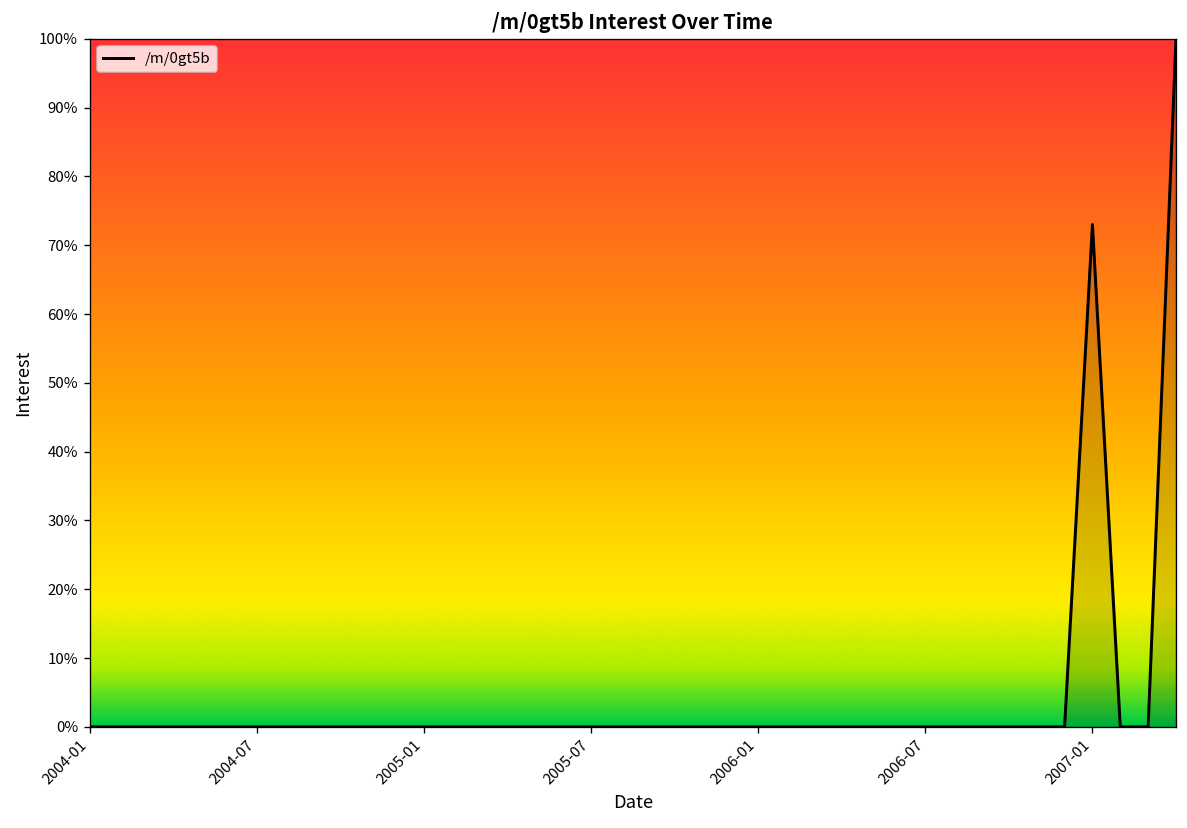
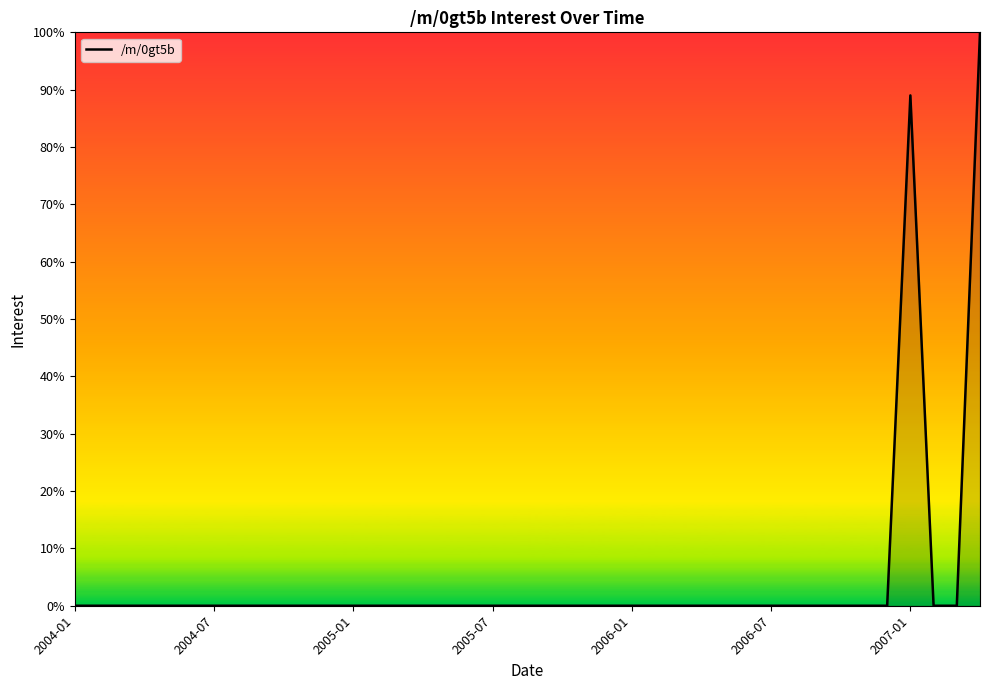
2007-01: 73% -> 89%
